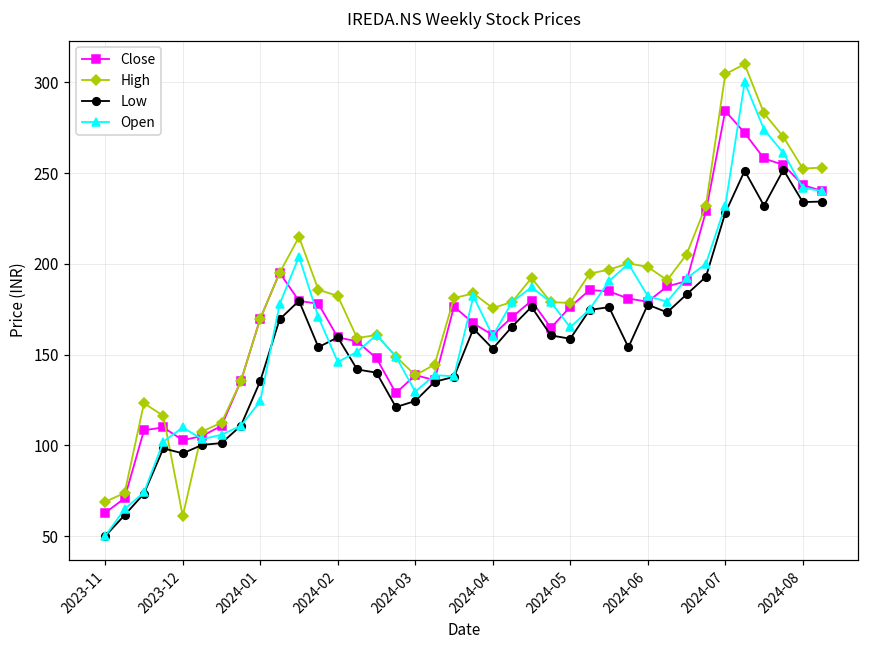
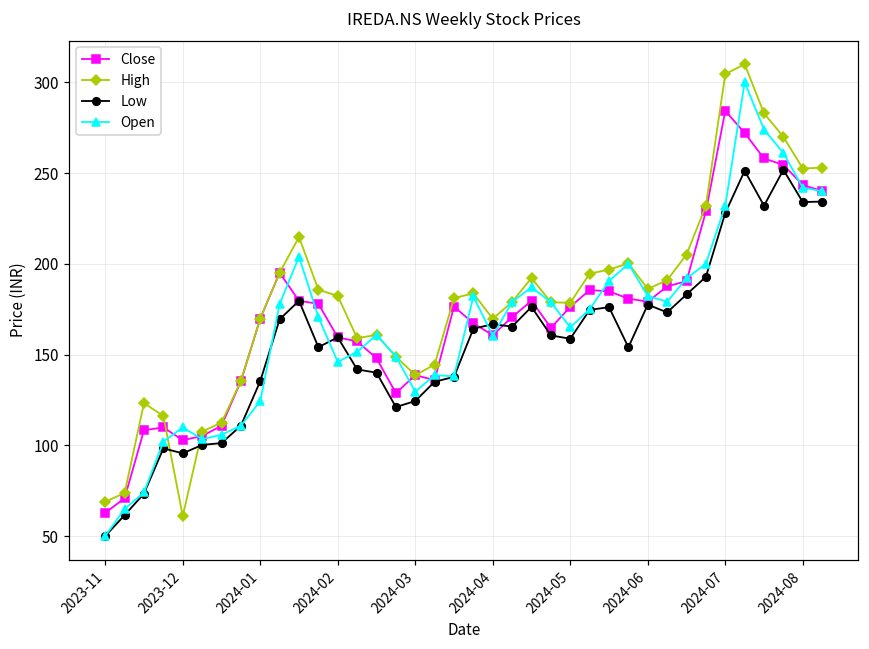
High, 2024-04: 176 -> 170
Low, 2024-04: 153 -> 167
High, 2024-06: 198 -> 186
